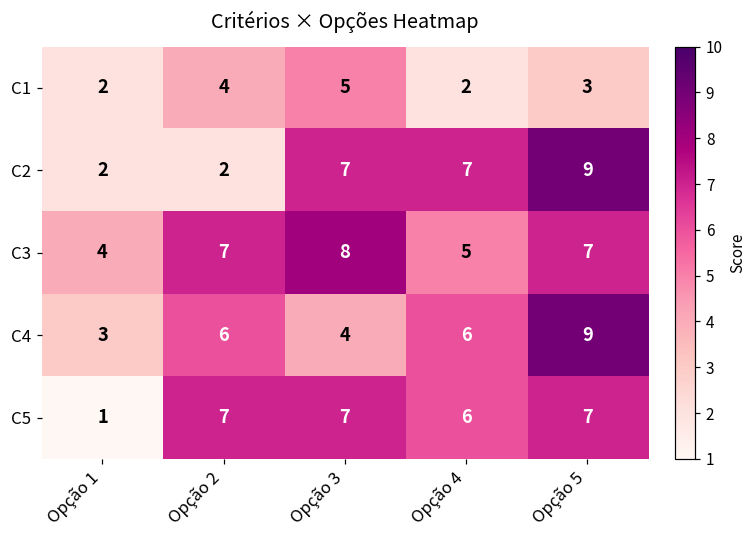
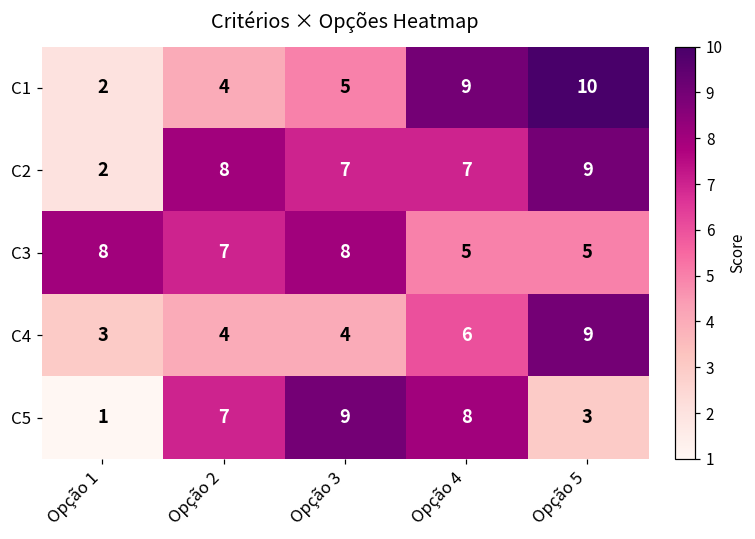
C1, Opção 4: 2 -> 9
C1, Opção 5: 3 -> 10
C2, Opção 2: 2 -> 8
C3, Opção 1: 4 -> 8
C3, Opção 5: 7 -> 5
C4, Opção 2: 6 -> 4
C5, Opção 3: 7 -> 9
C5, Opção 4: 6 -> 8
C5, Opção 5: 7 -> 3
